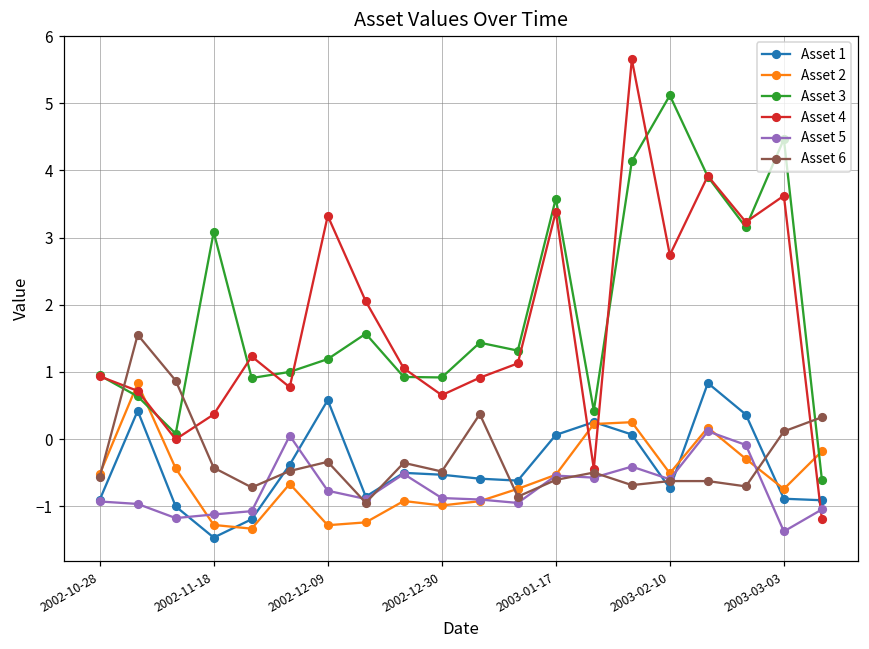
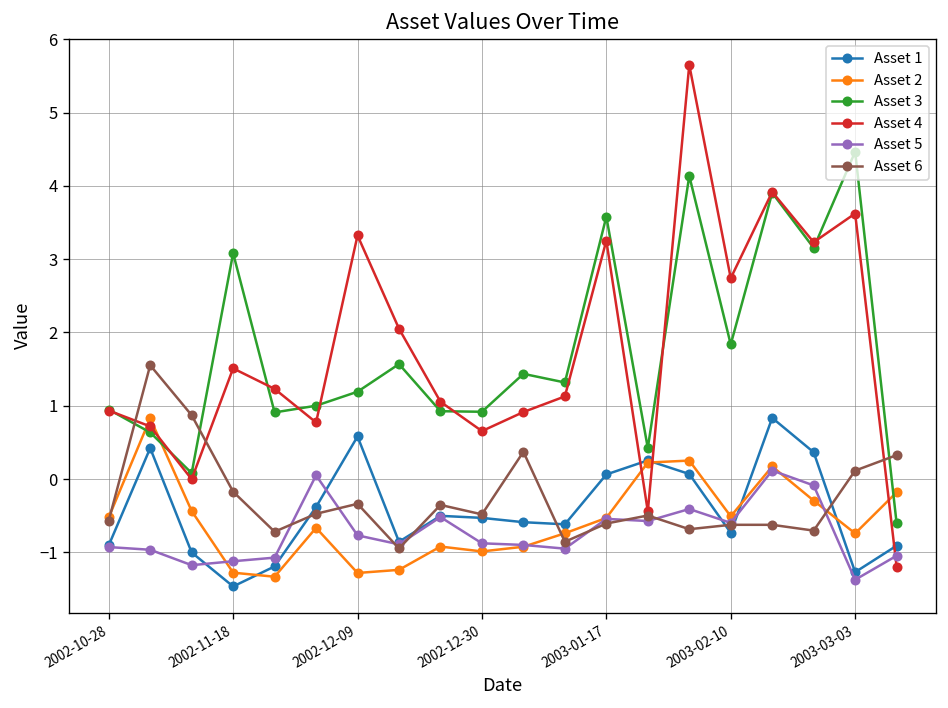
Asset 4, 2002-11-18: 0.4 -> 1.5
Asset 6, 2002-11-18: -0.4 -> -0.2
Asset 4, 2003-01-17: 3.4 -> 3.3
Asset 3, 2003-02-10: 5.1 -> 1.8
Asset 1, 2003-03-03: -0.9 -> -1.3
